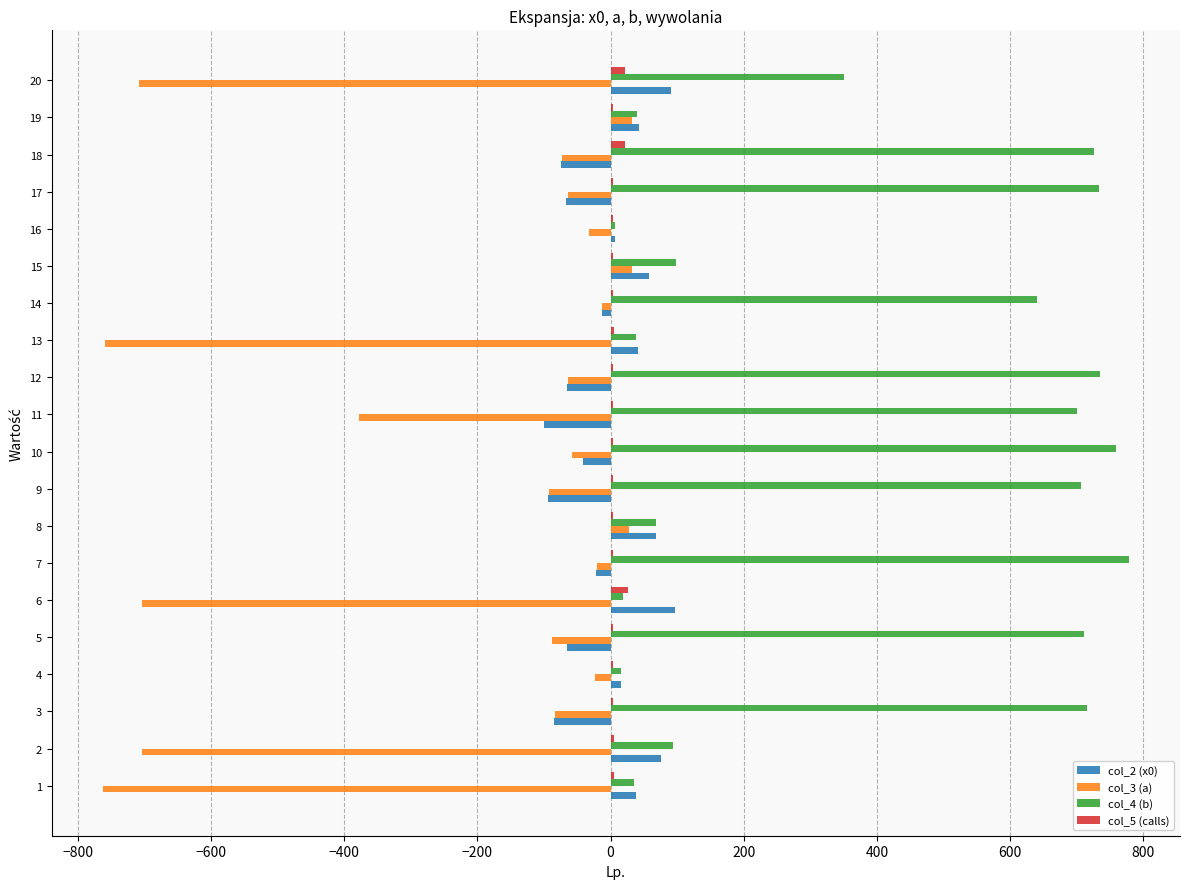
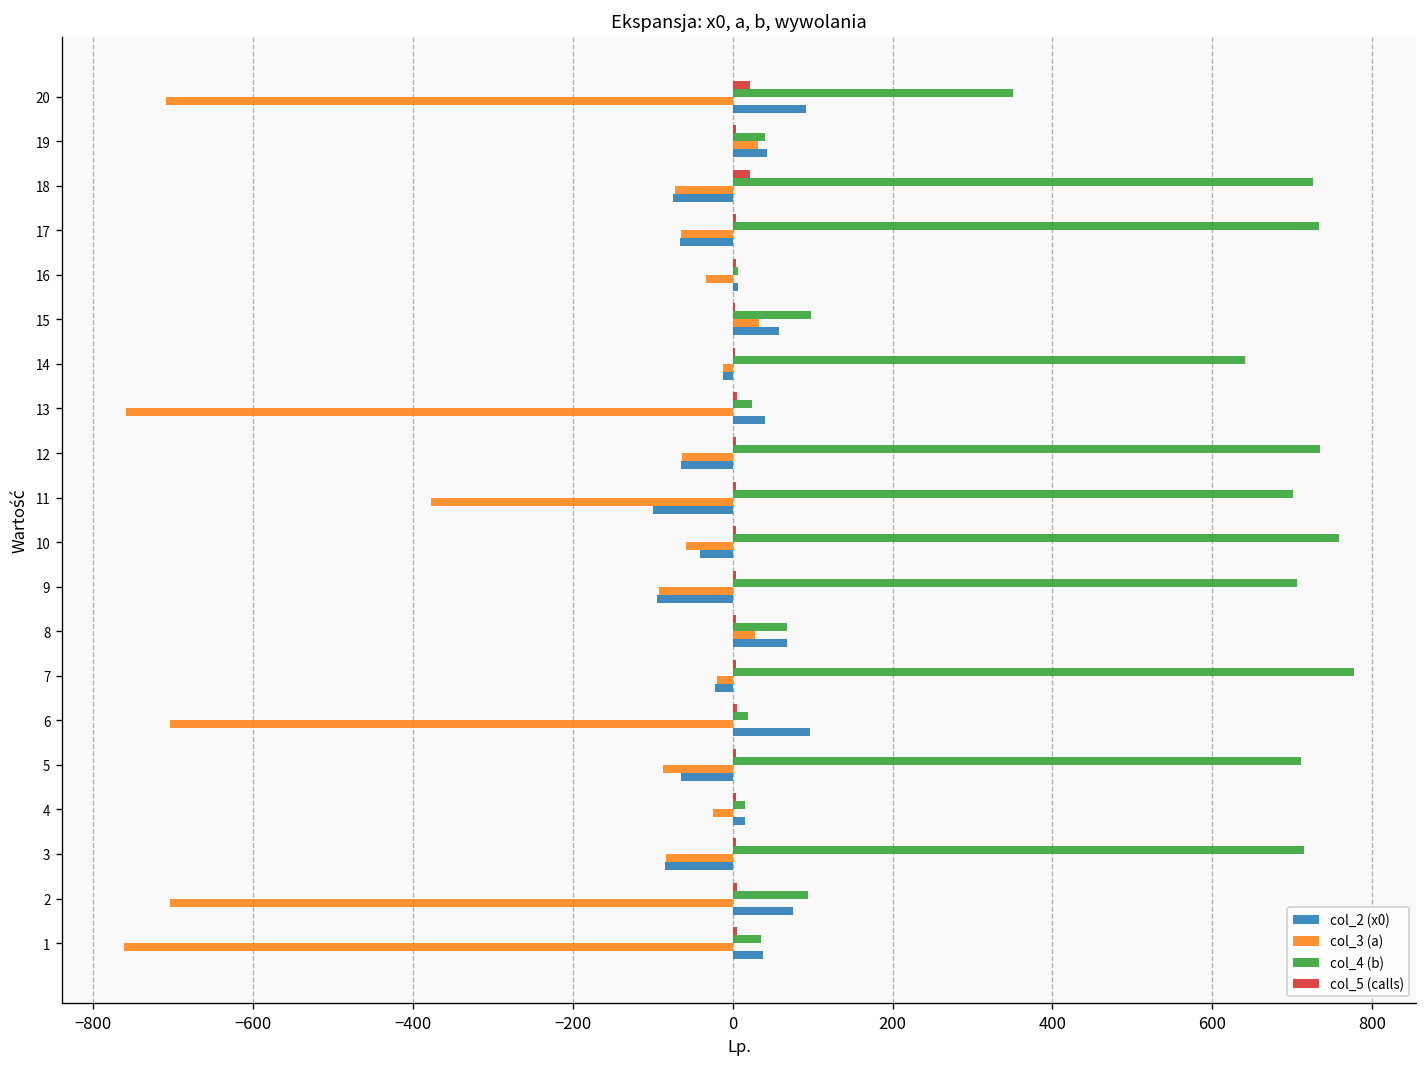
col_4 (b), 13: 40 -> 20
col_5 (calls), 6: 30 -> 10
